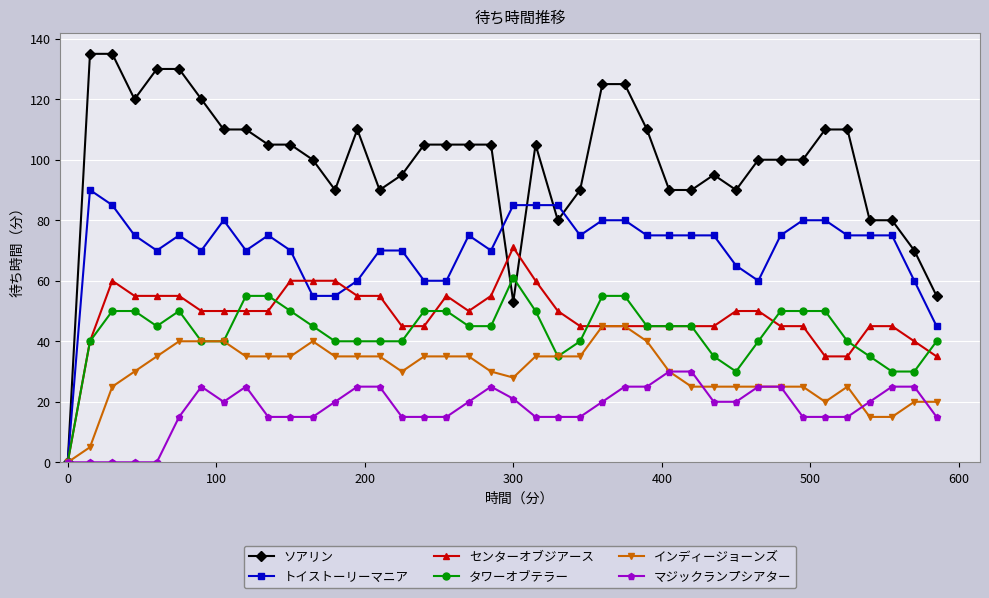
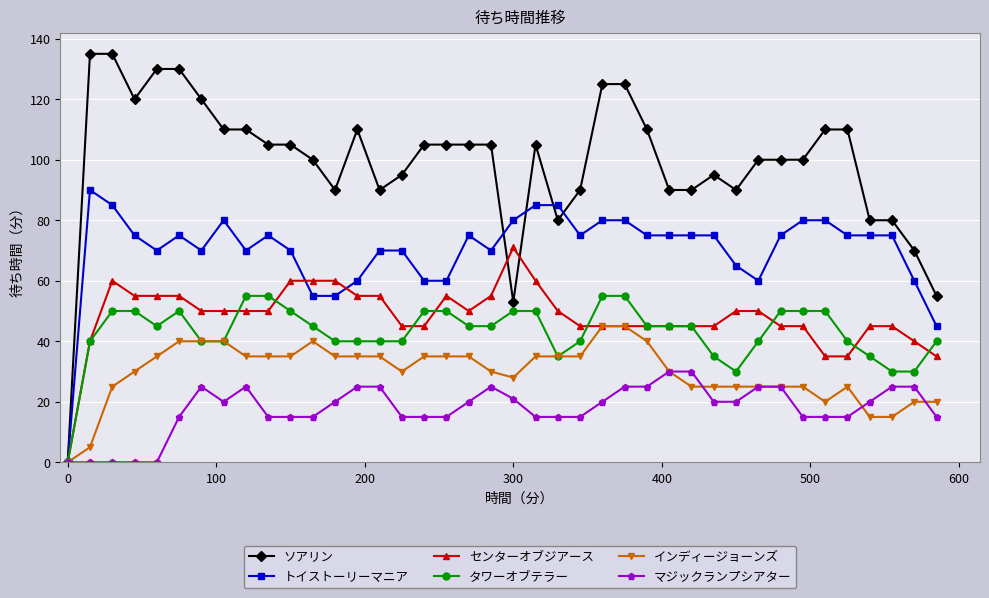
トイストーリーマニア, 300: 85 -> 80
タワーオブテラー, 300: 61 -> 50
